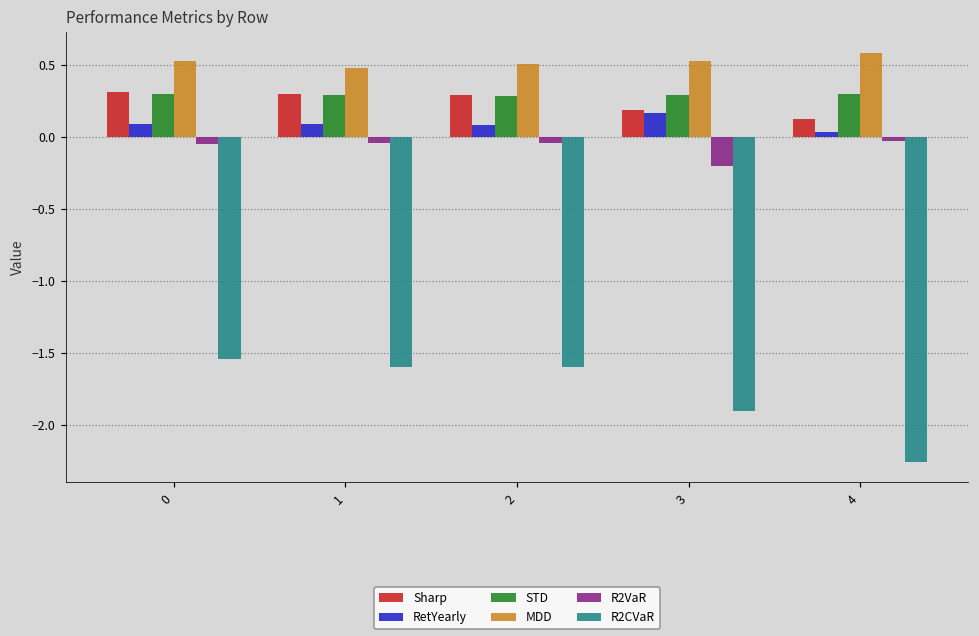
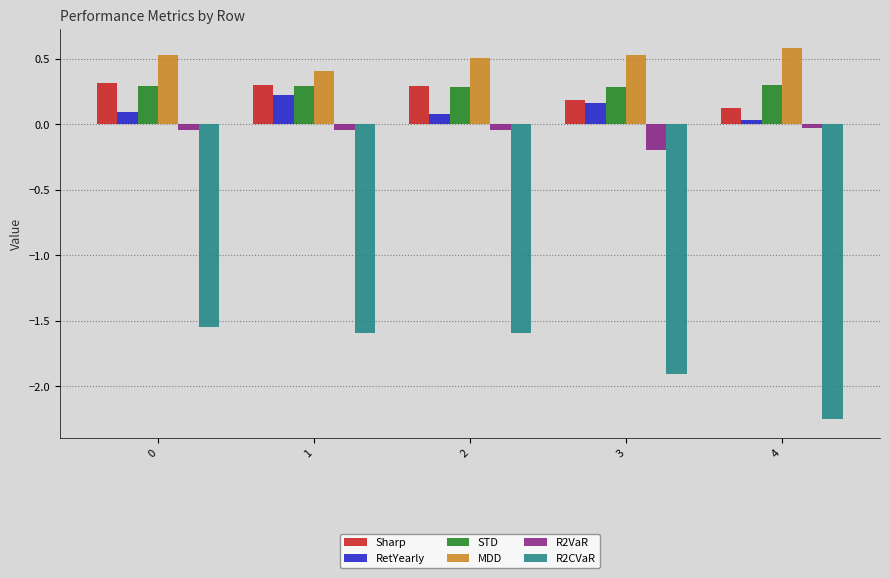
RetYearly, 1: 0.09 -> 0.23
MDD, 1: 0.48 -> 0.41
